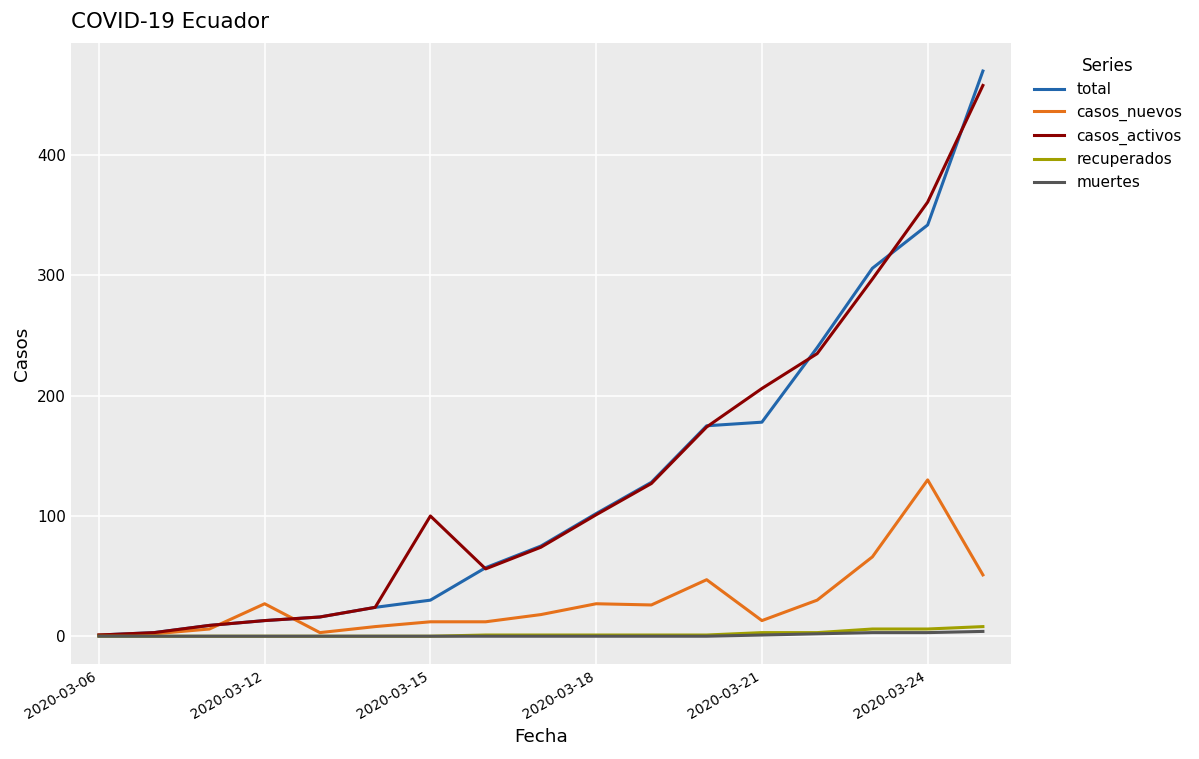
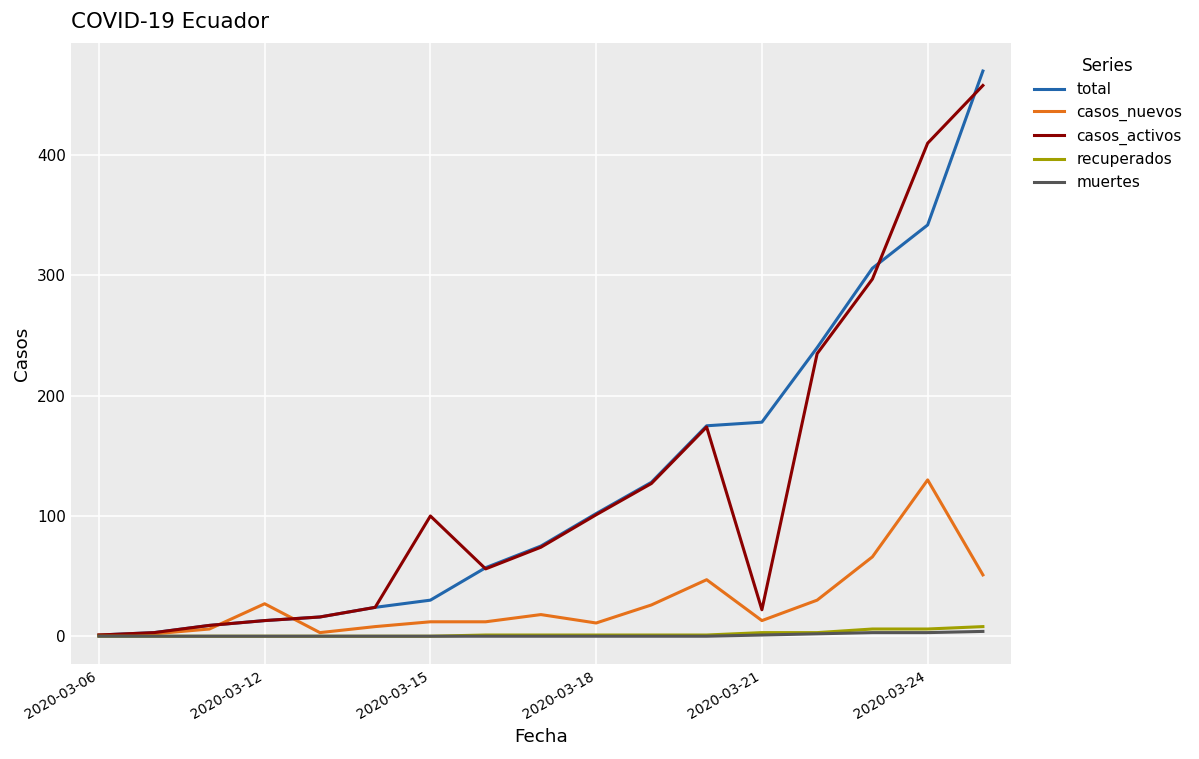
casos_nuevos, 2020-03-18: 27 -> 11
casos_activos, 2020-03-21: 206 -> 22
casos_activos, 2020-03-24: 361 -> 410
